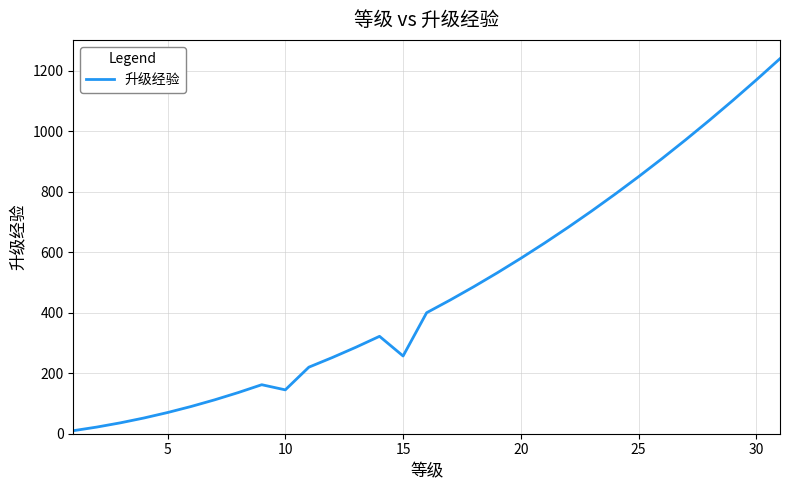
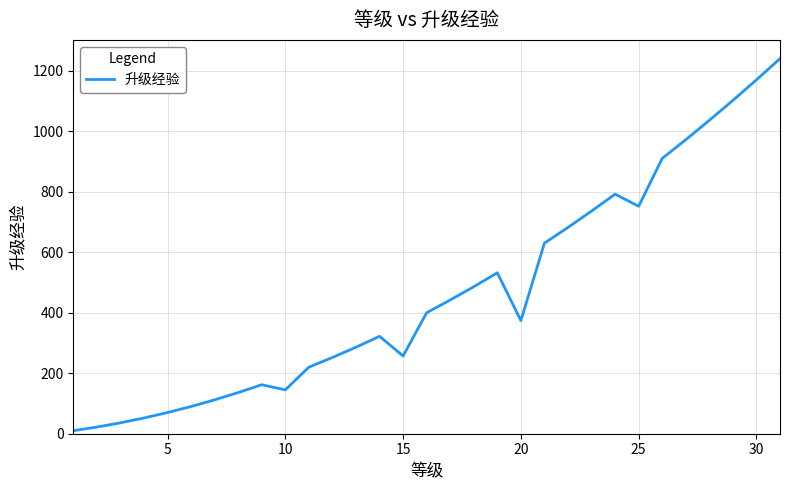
20: 580 -> 370
25: 850 -> 750
